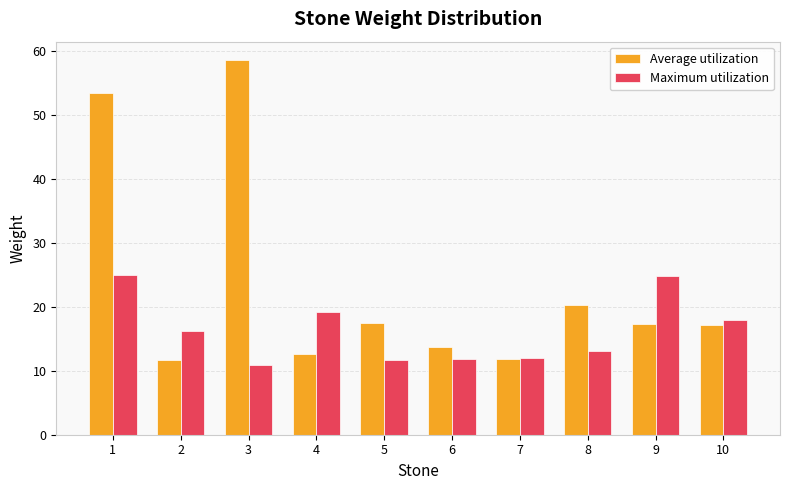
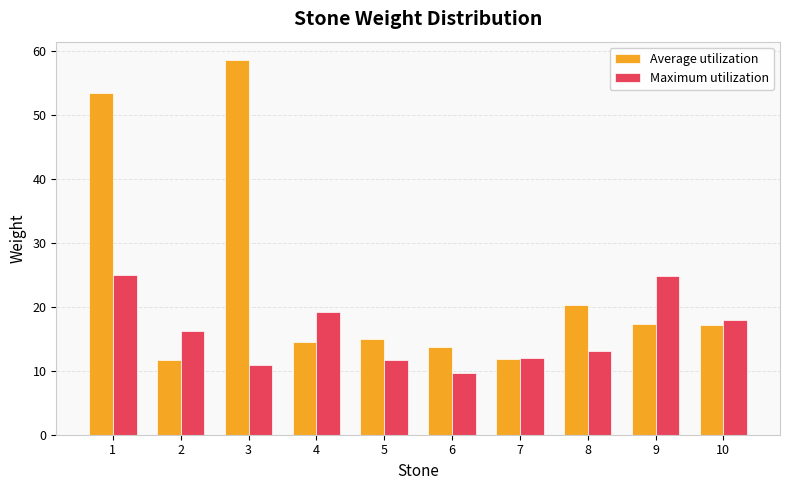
Average utilization, 4: 13 -> 15
Average utilization, 5: 18 -> 15
Maximum utilization, 6: 12 -> 10
